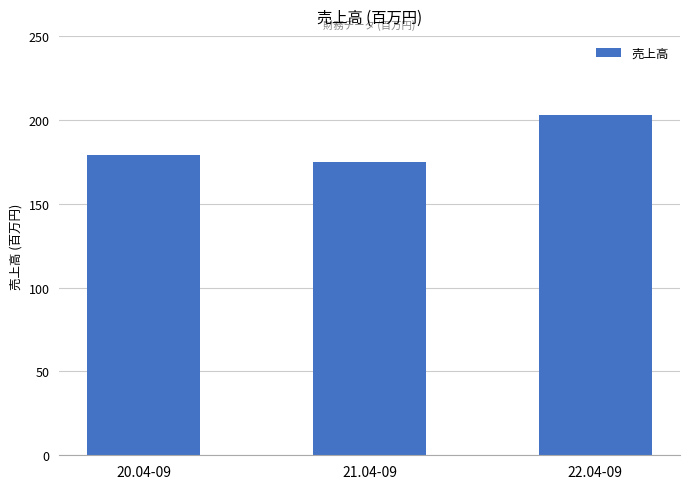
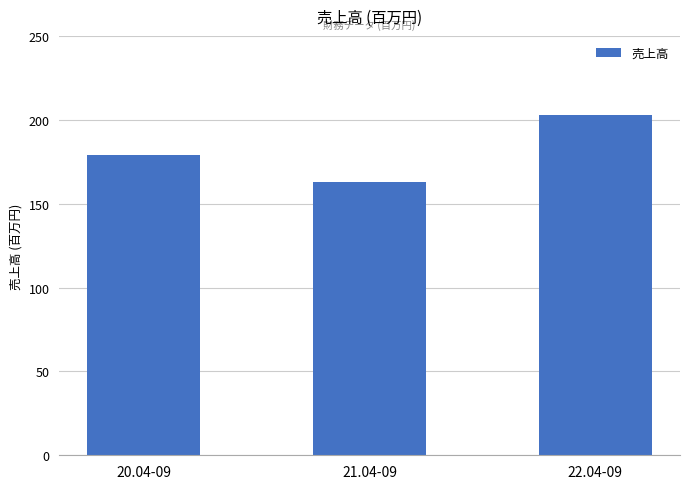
21.04-09: 175 -> 163
